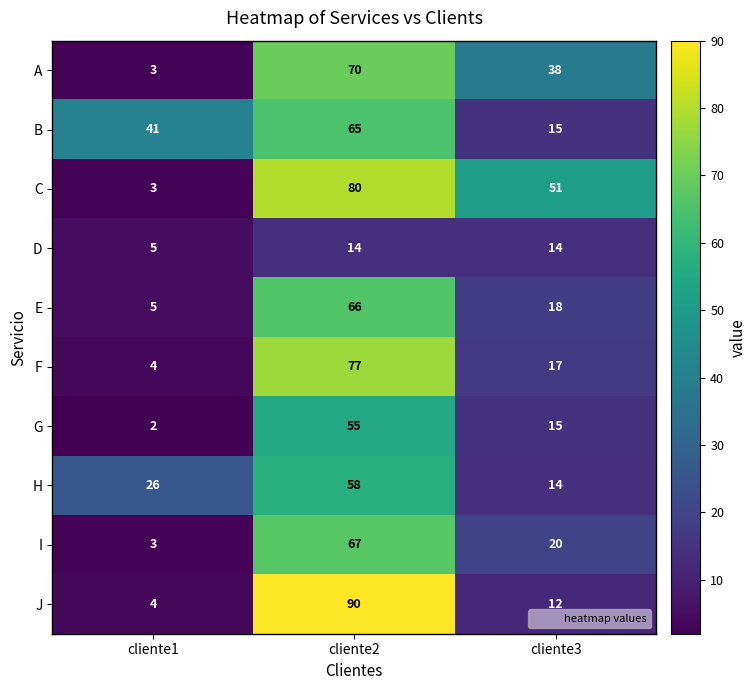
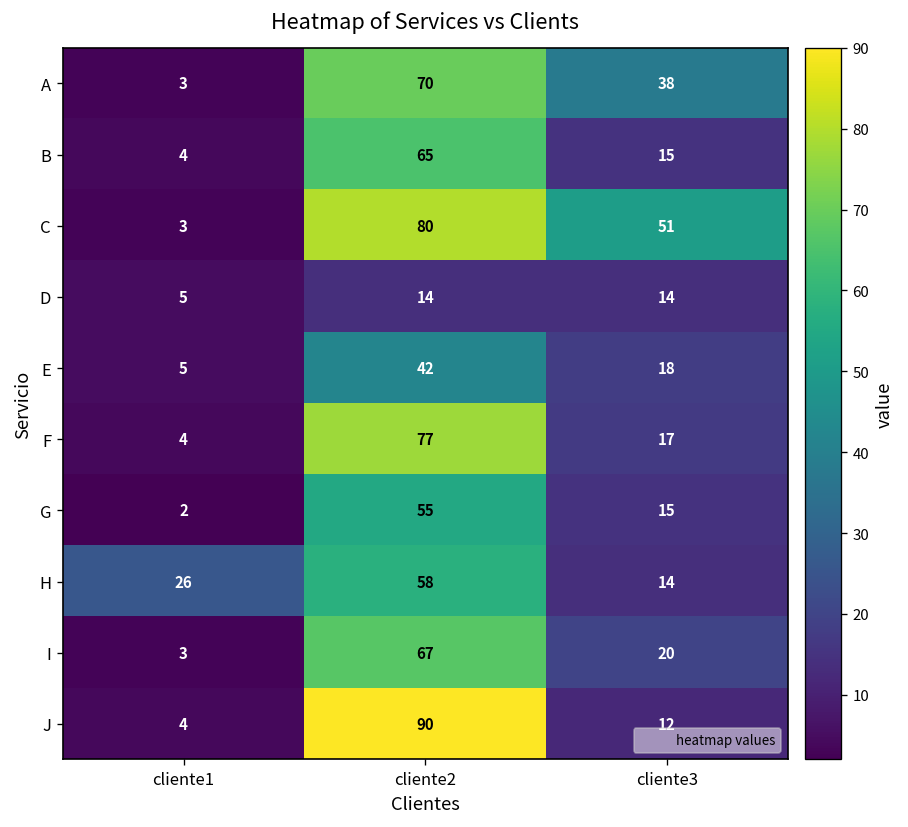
B, cliente1: 41 -> 4
E, cliente2: 66 -> 42
